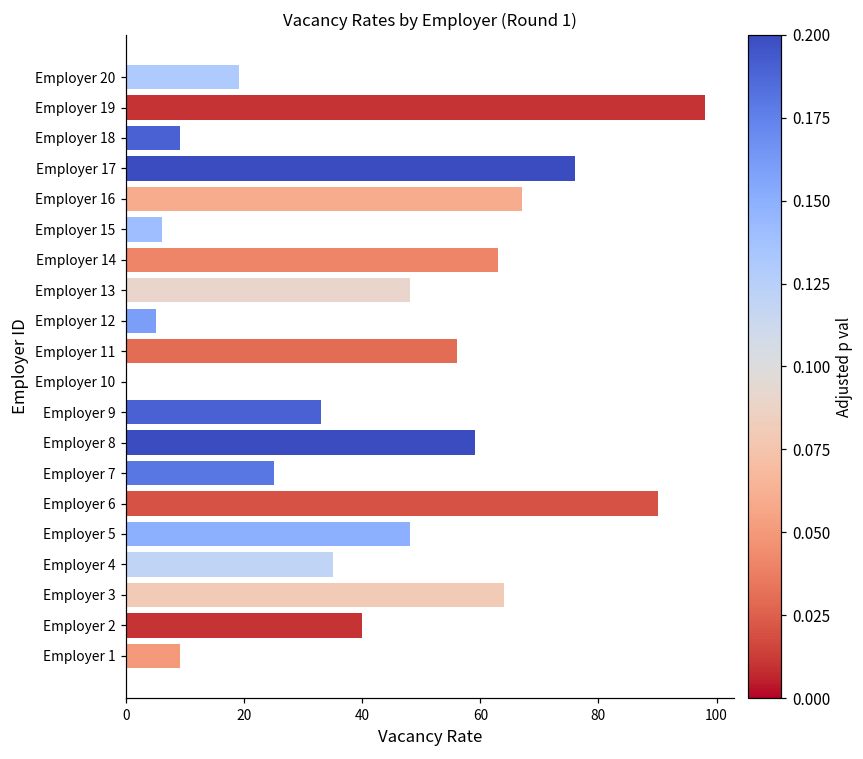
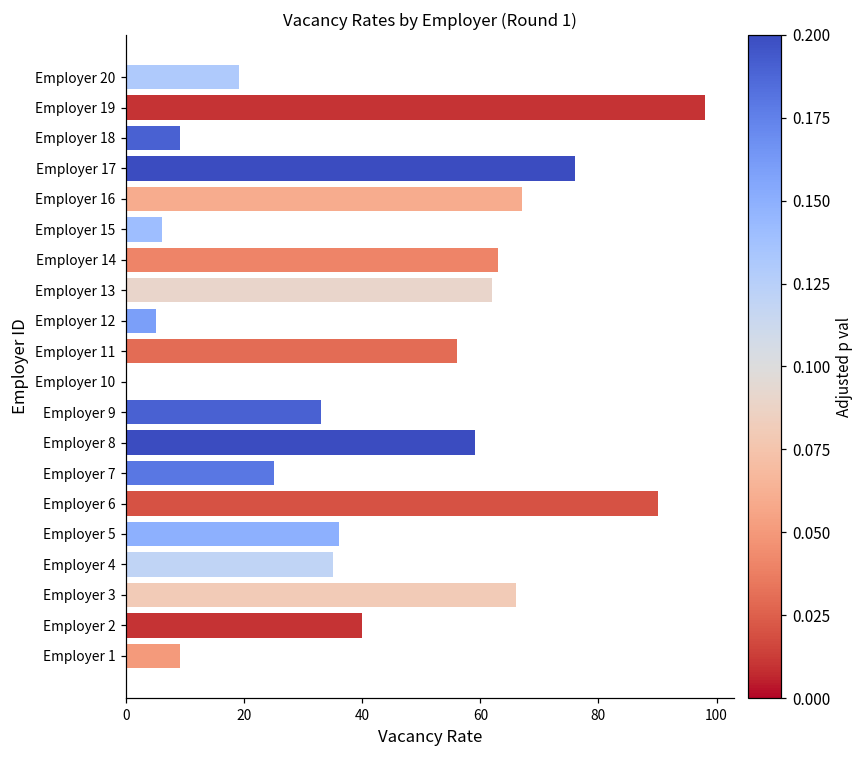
Employer 13: 48 -> 62
Employer 5: 48 -> 36
Employer 3: 64 -> 66
